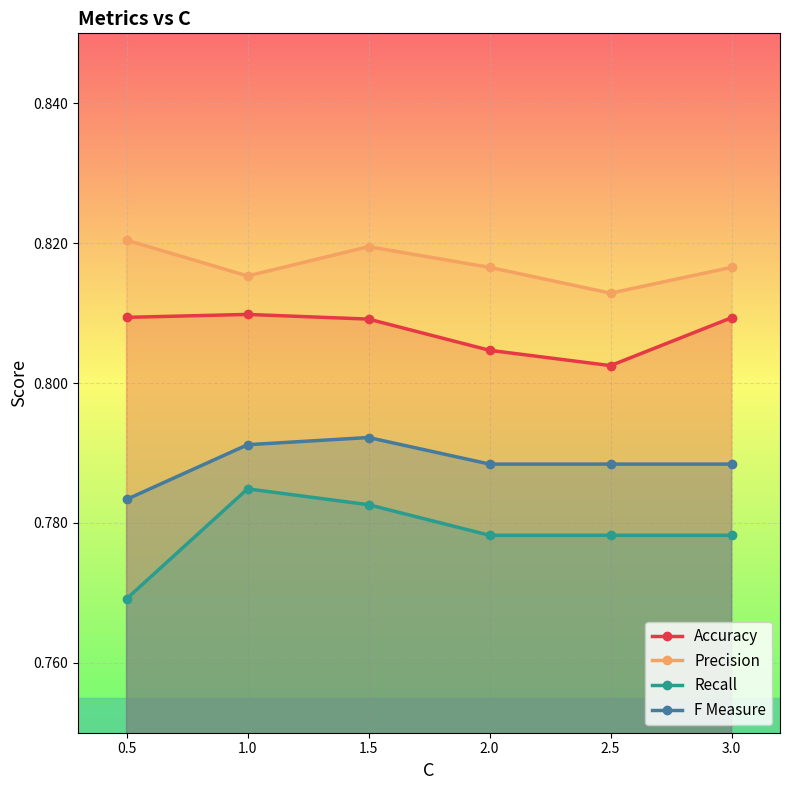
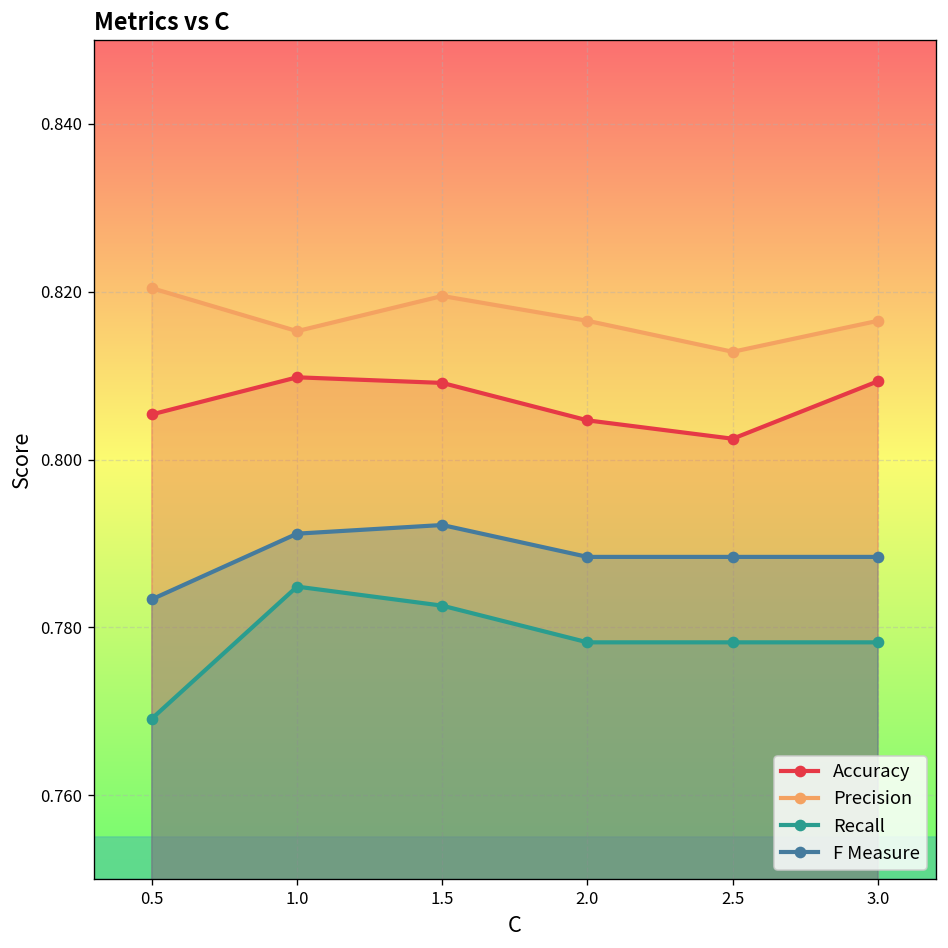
Accuracy, 0.5: 0.809 -> 0.805
